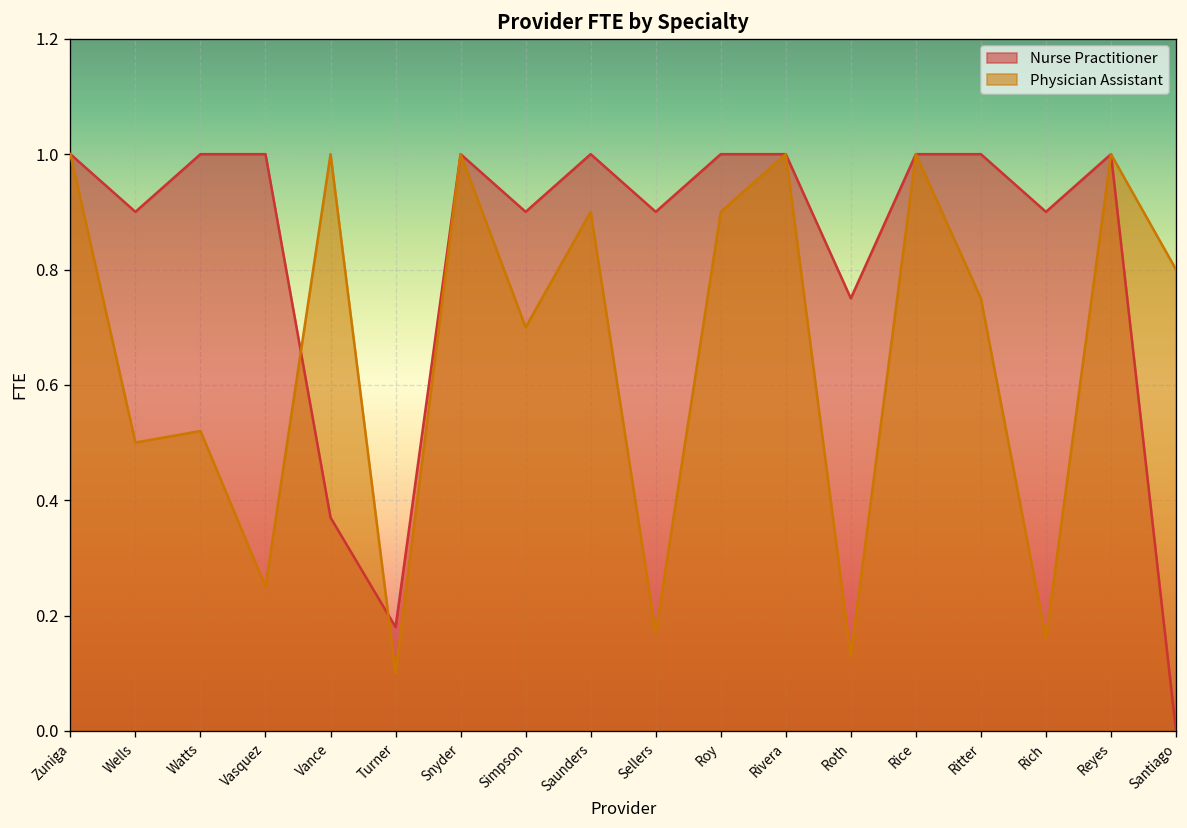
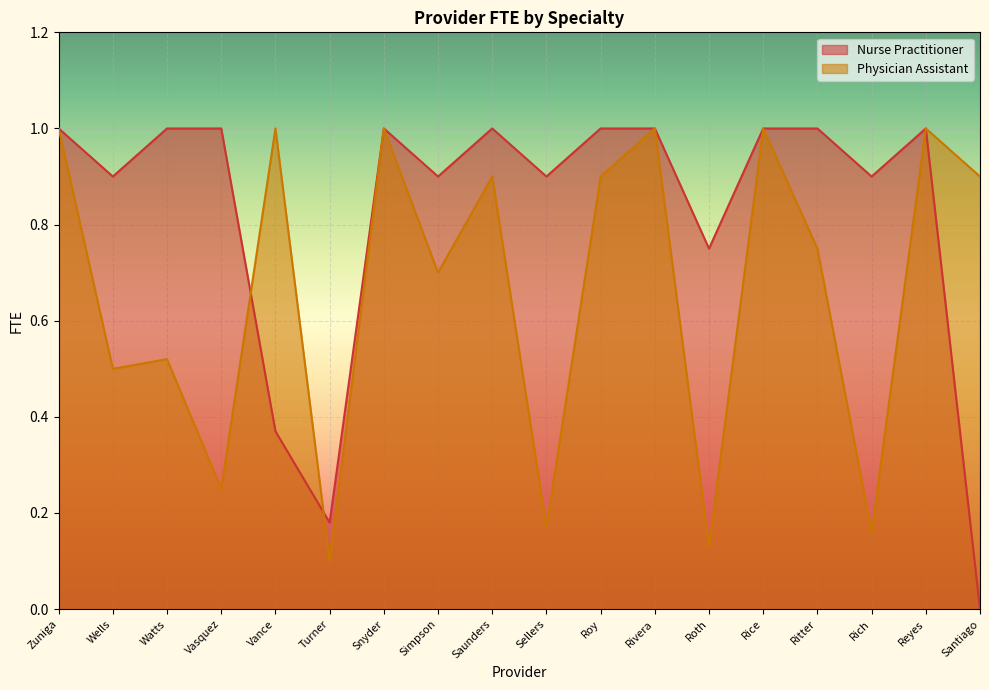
Physician Assistant, Santiago: 0.8 -> 0.9
